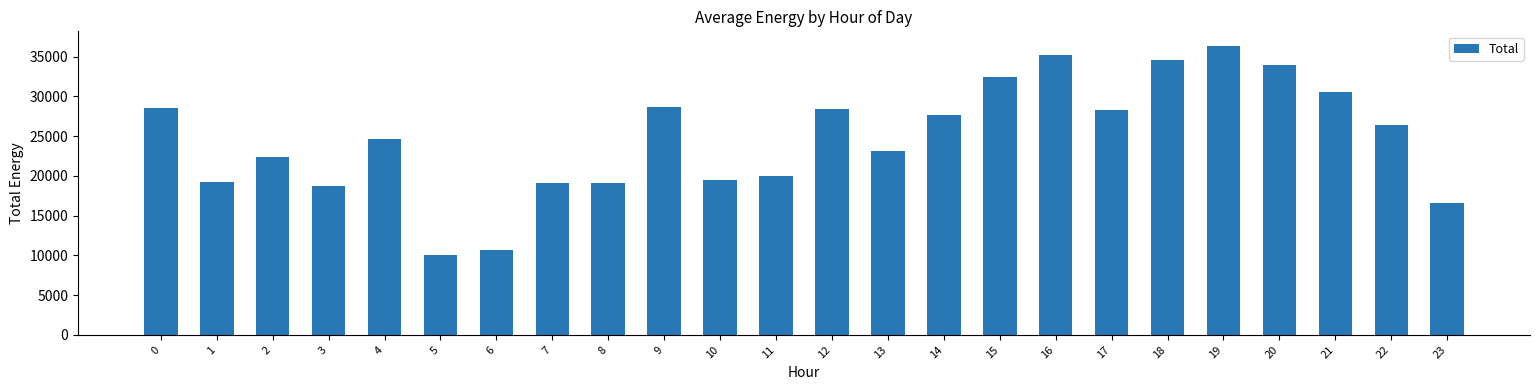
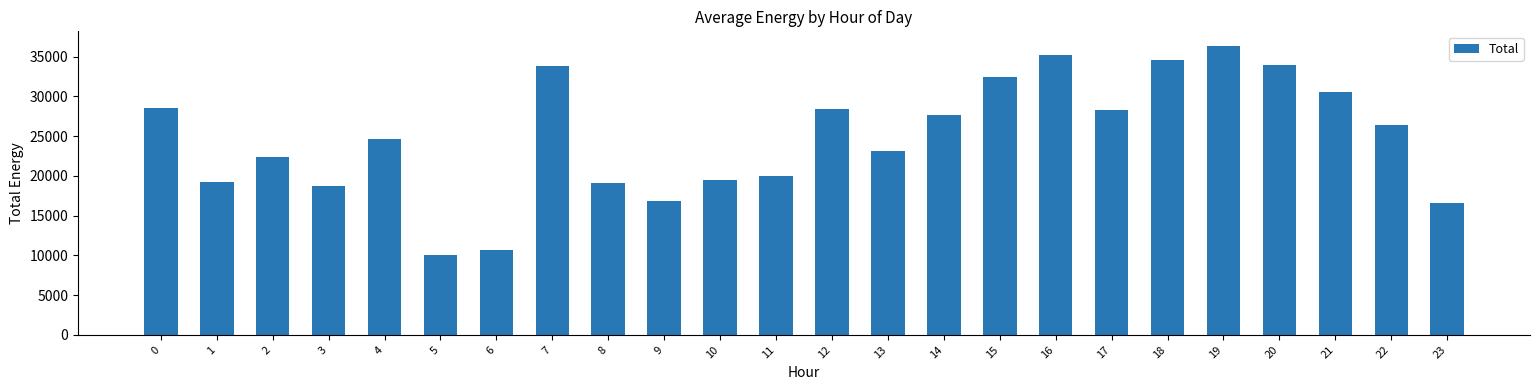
7: 19000 -> 34000
9: 29000 -> 17000
